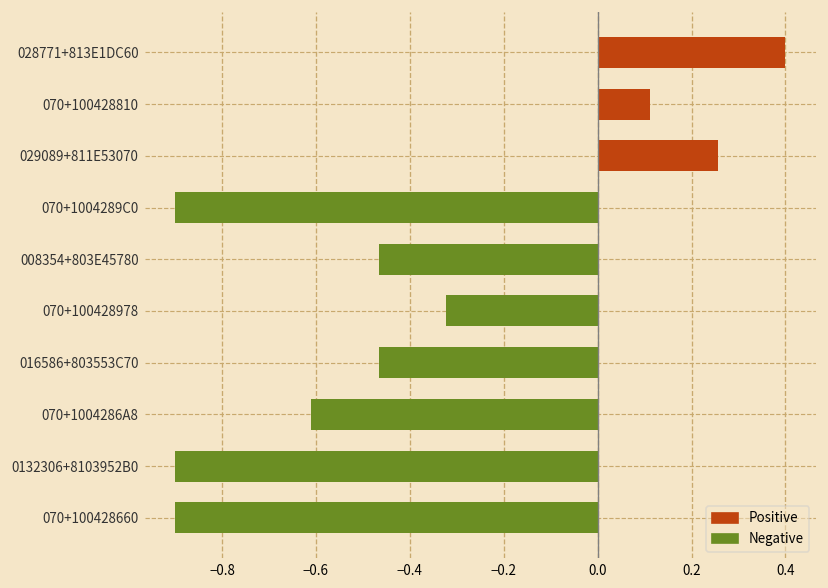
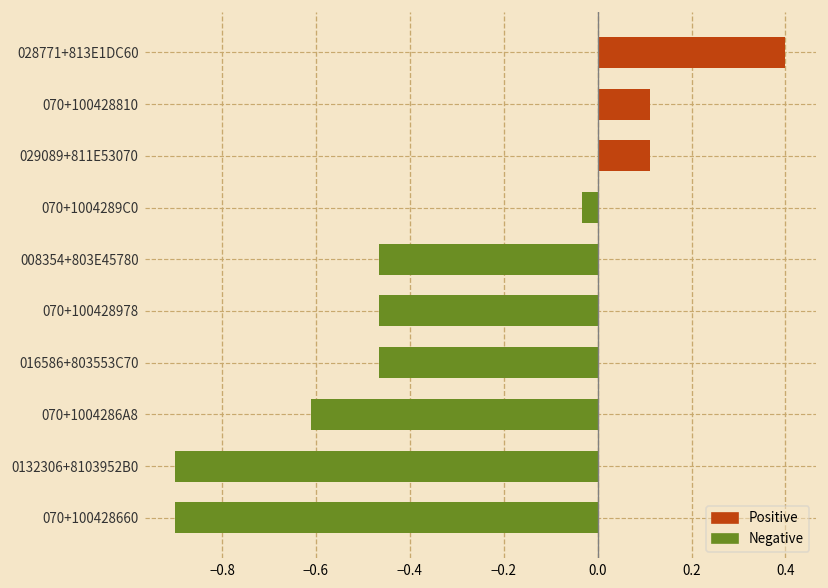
029089+811E53070: 0.26 -> 0.11
070+1004289C0: -0.90 -> -0.03
070+100428978: -0.32 -> -0.47
